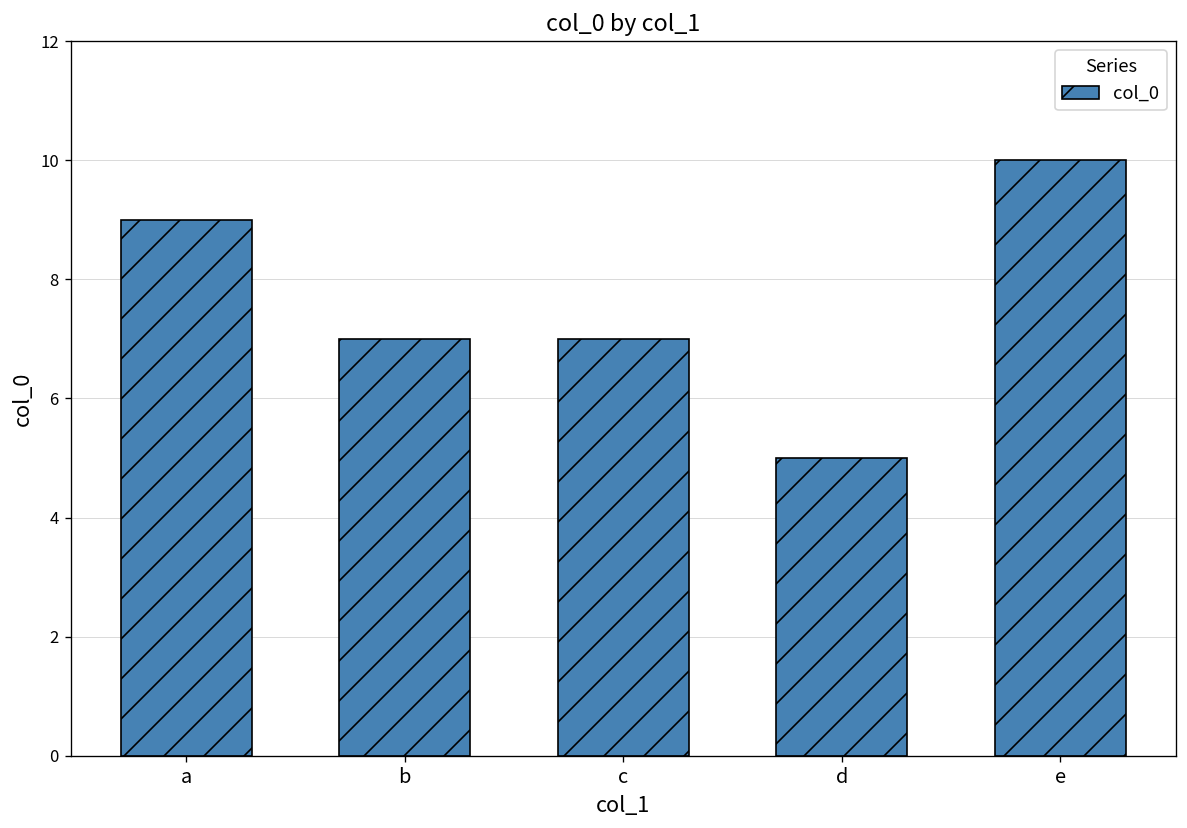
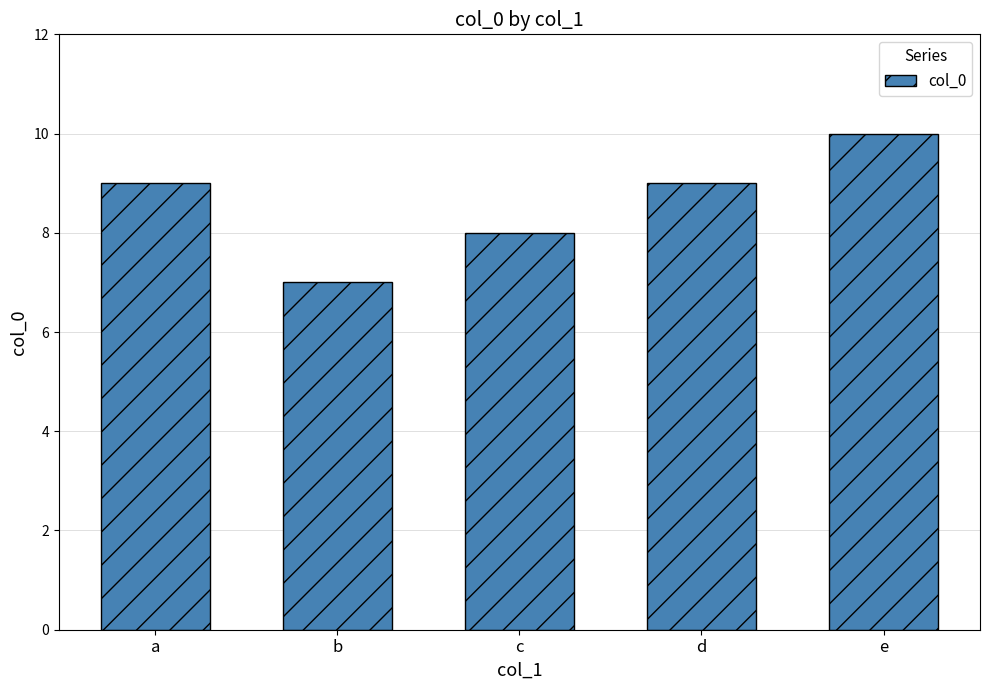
c: 7 -> 8
d: 5 -> 9
